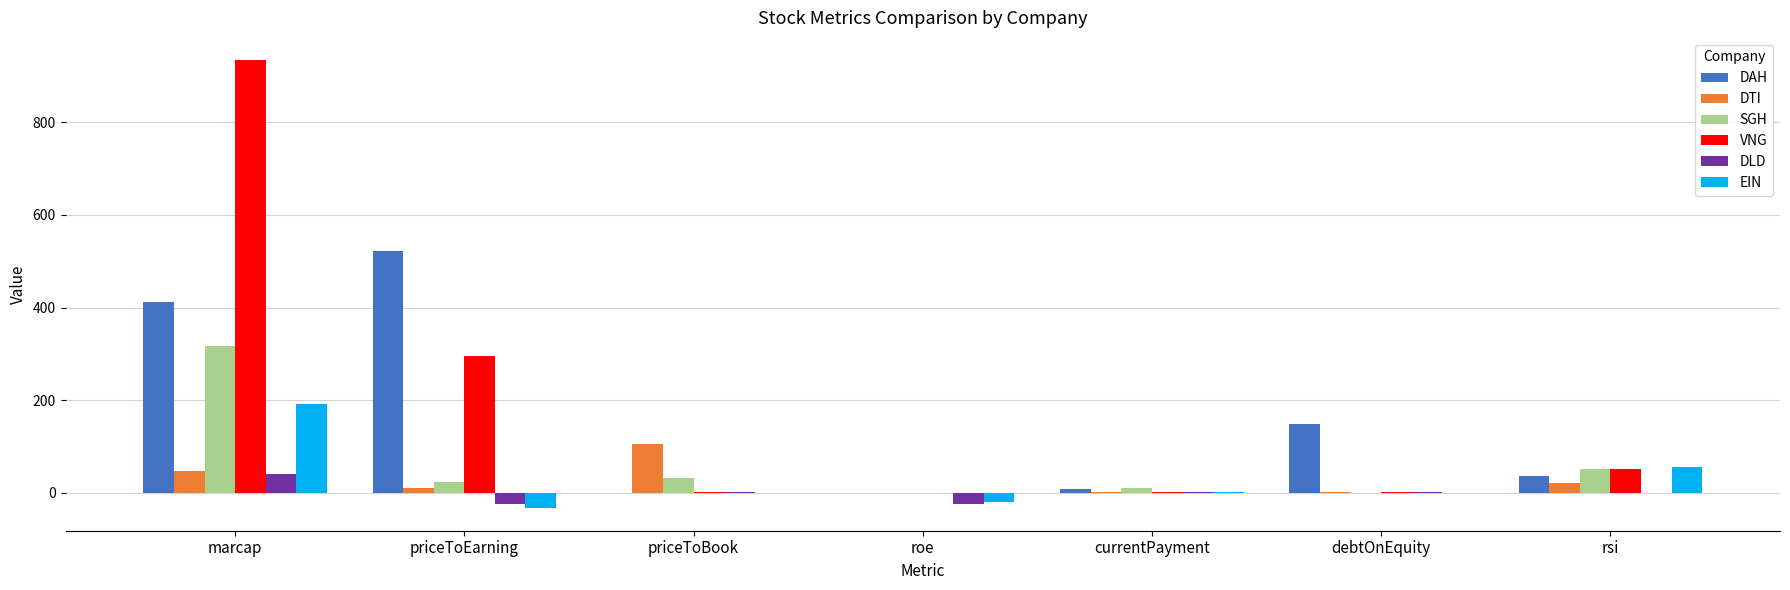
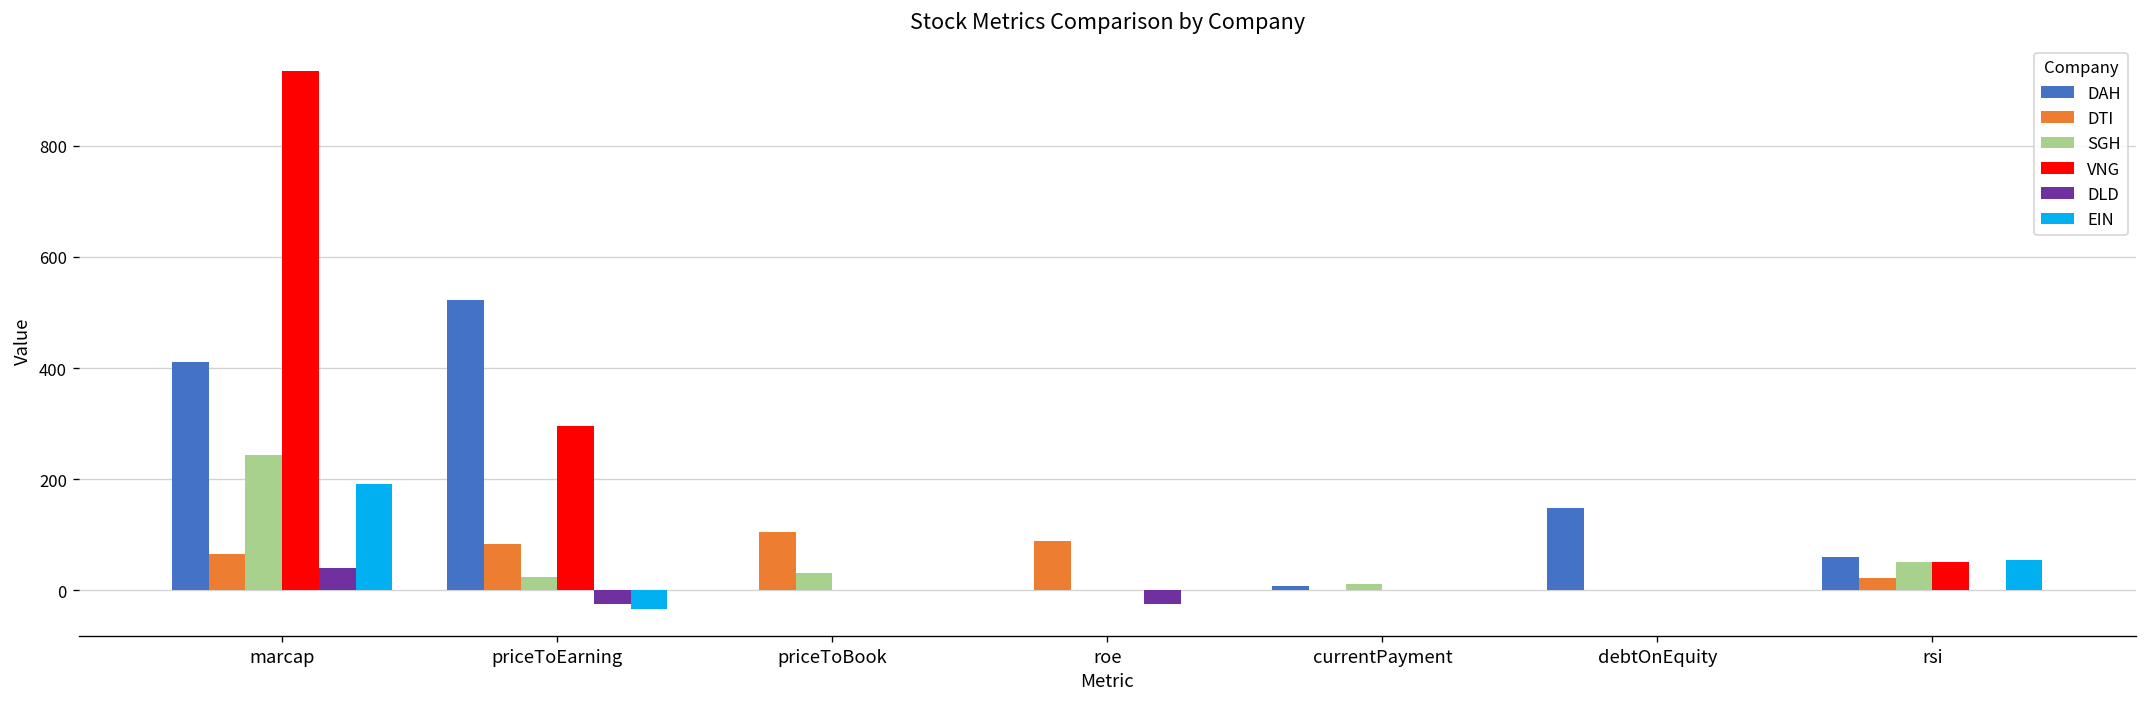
DTI, marcap: 50 -> 70
SGH, marcap: 320 -> 240
DTI, priceToEarning: 10 -> 80
DTI, roe: 0 -> 90
EIN, roe: -20 -> 0
DAH, rsi: 40 -> 60
